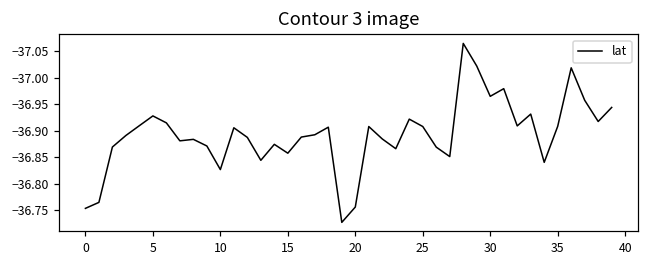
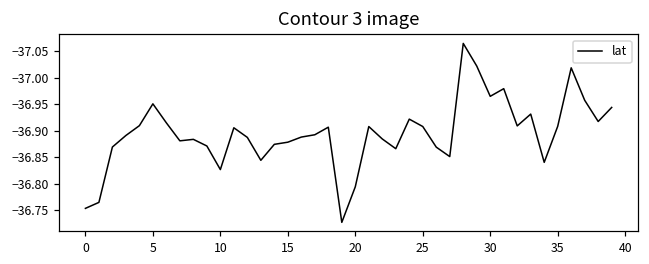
5: -36.93 -> -36.95
15: -36.86 -> -36.88
20: -36.76 -> -36.79
